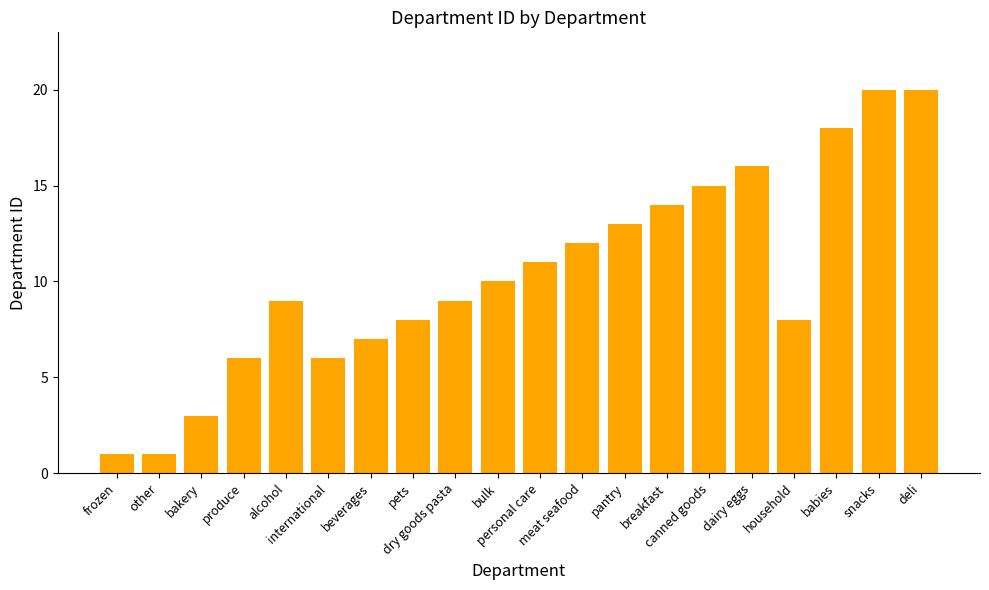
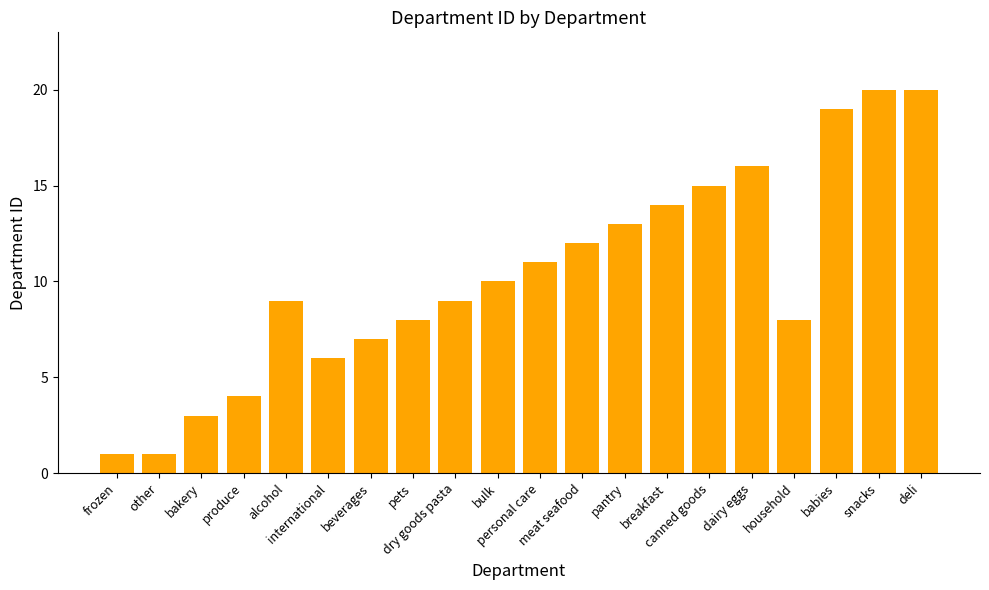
produce: 6 -> 4
babies: 18 -> 19
